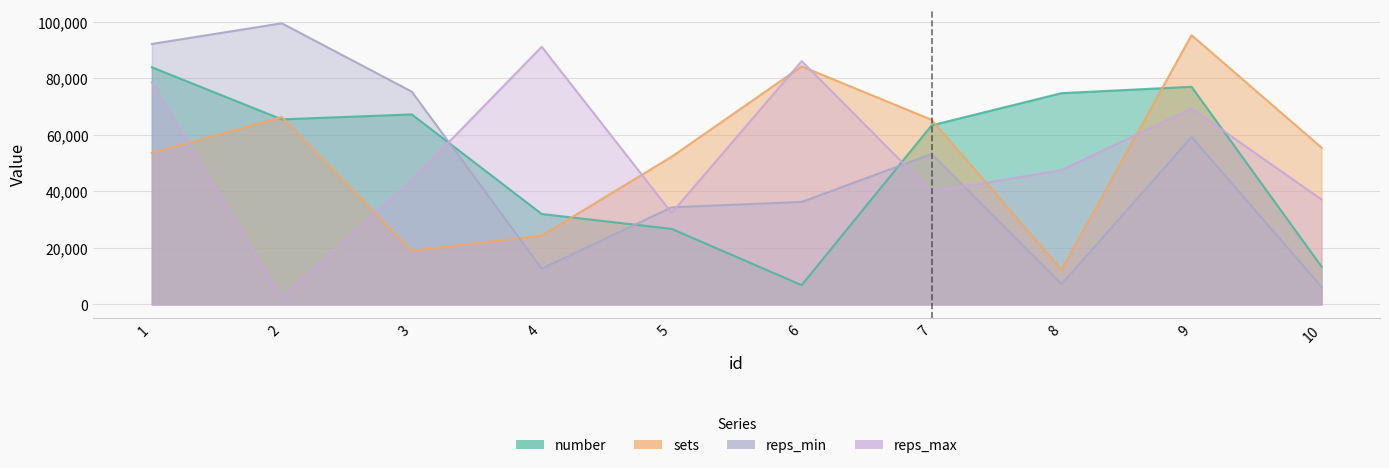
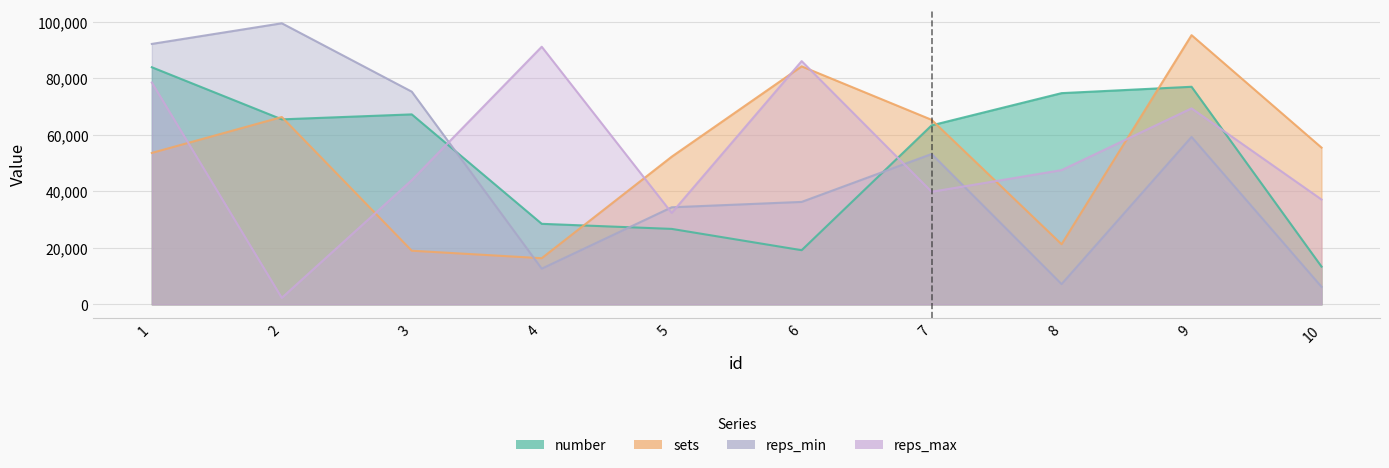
number, 4: 32,000 -> 29,000
sets, 4: 24,000 -> 16,000
number, 6: 7,000 -> 19,000
sets, 8: 12,000 -> 21,000
